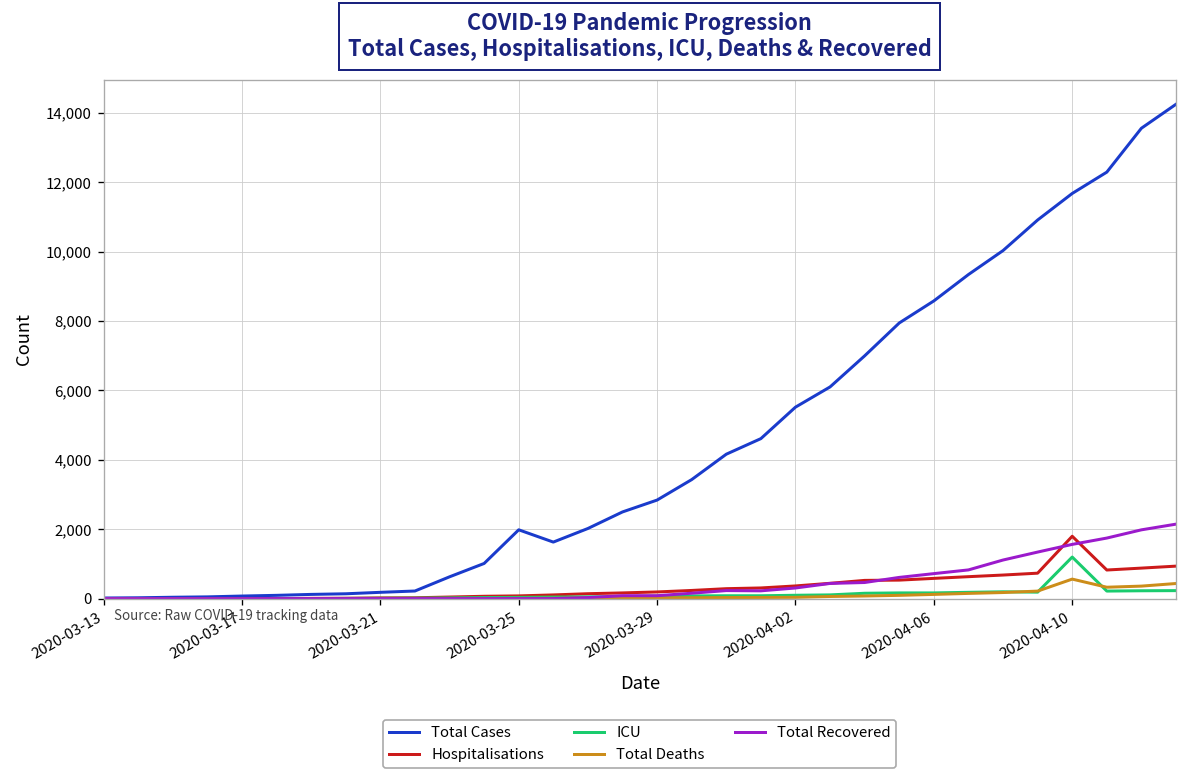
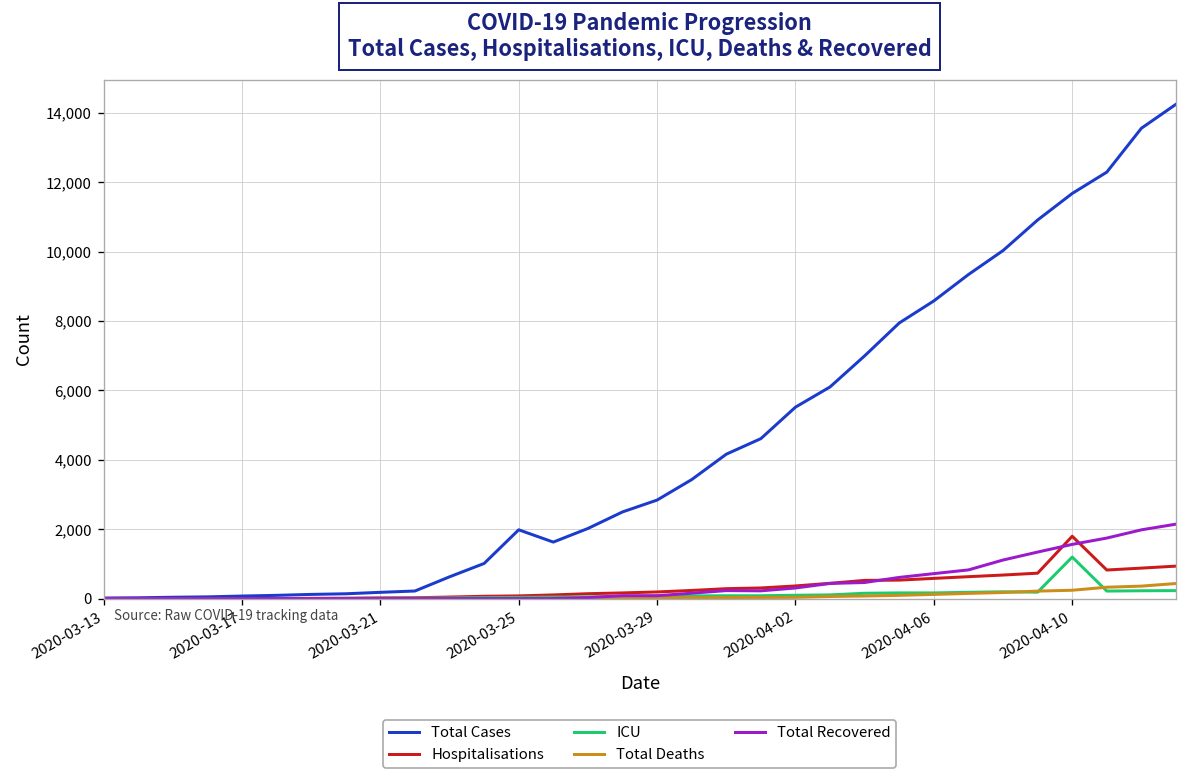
Total Deaths, 2020-04-10: 600 -> 200
